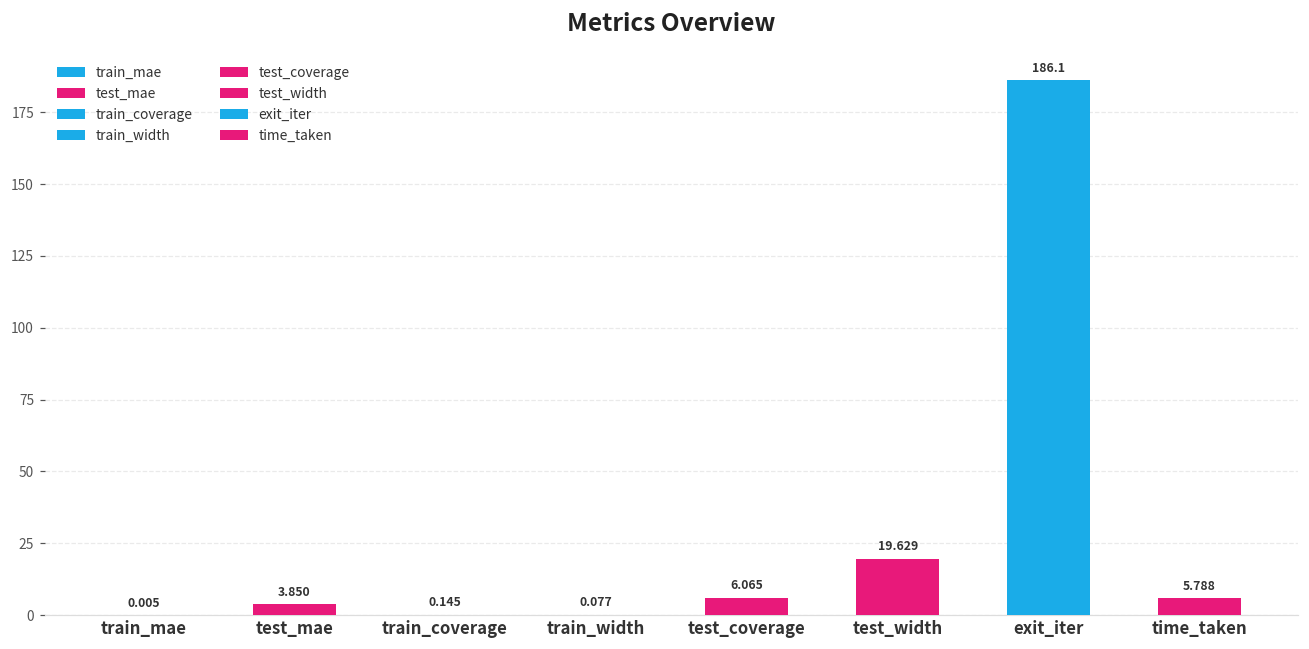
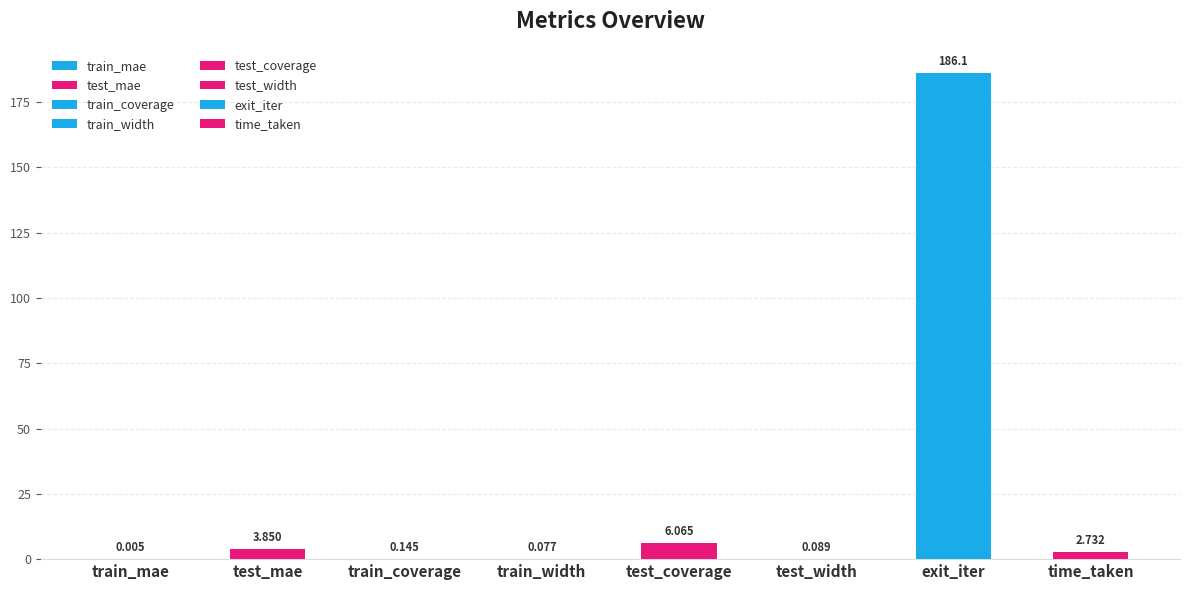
test_width: 19.629 -> 0.089
time_taken: 5.788 -> 2.732
